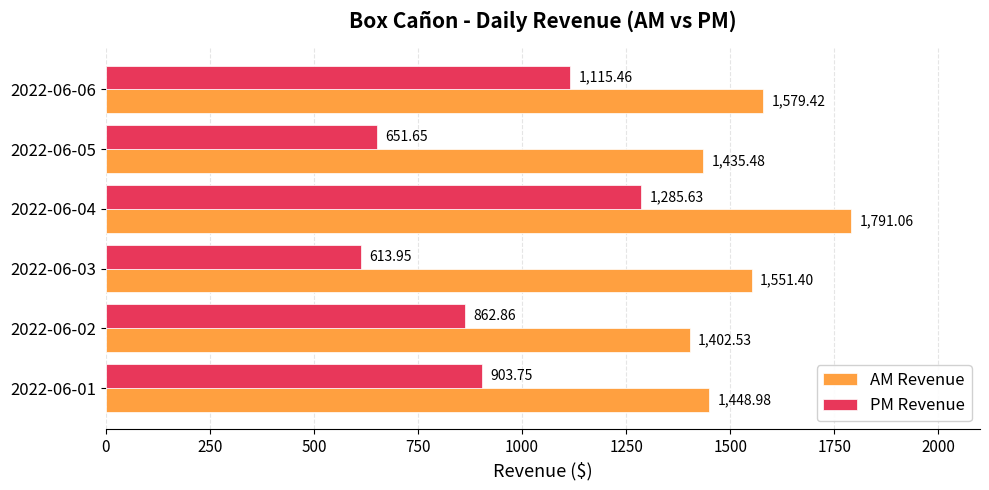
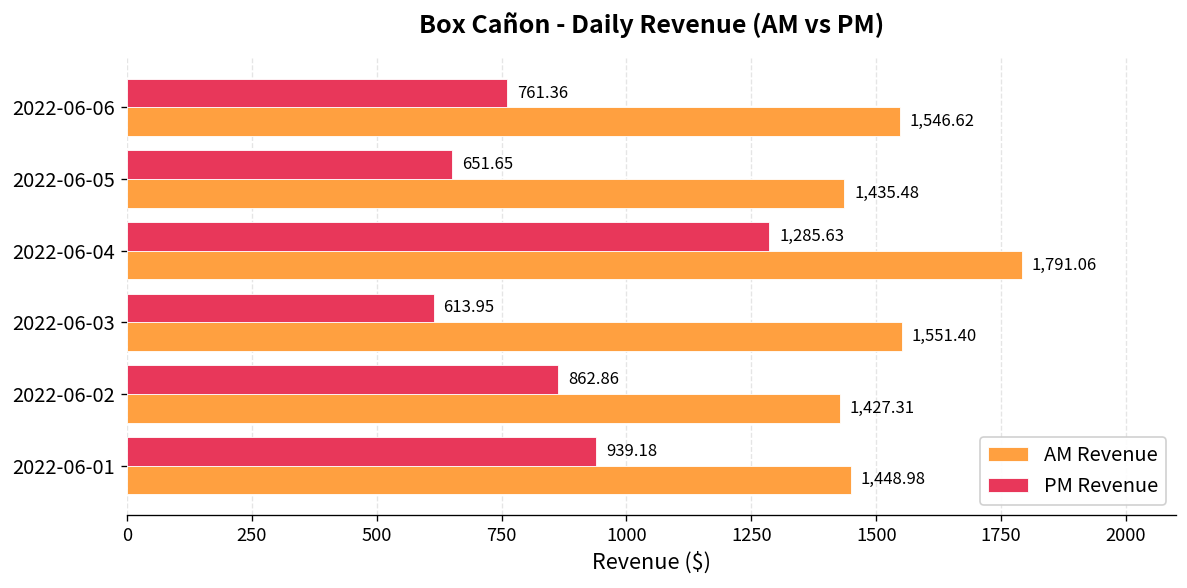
PM Revenue, 2022-06-06: 1,115.46 -> 761.36
AM Revenue, 2022-06-06: 1,579.42 -> 1,546.62
AM Revenue, 2022-06-02: 1,402.53 -> 1,427.31
PM Revenue, 2022-06-01: 903.75 -> 939.18
